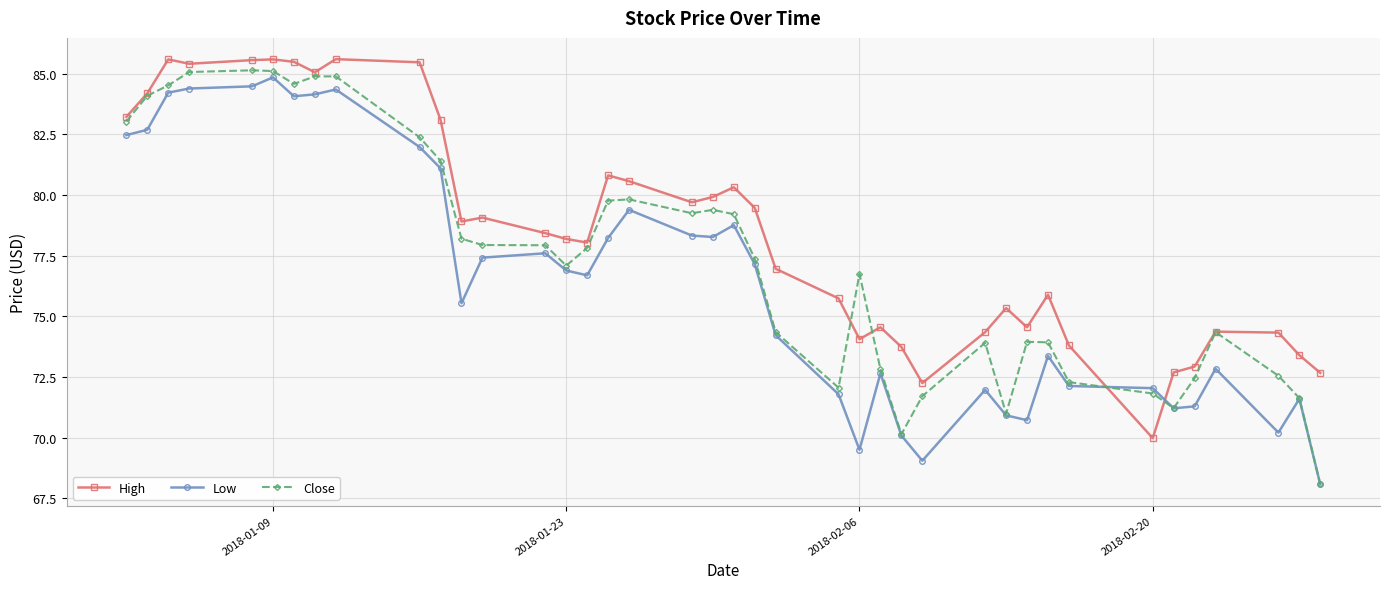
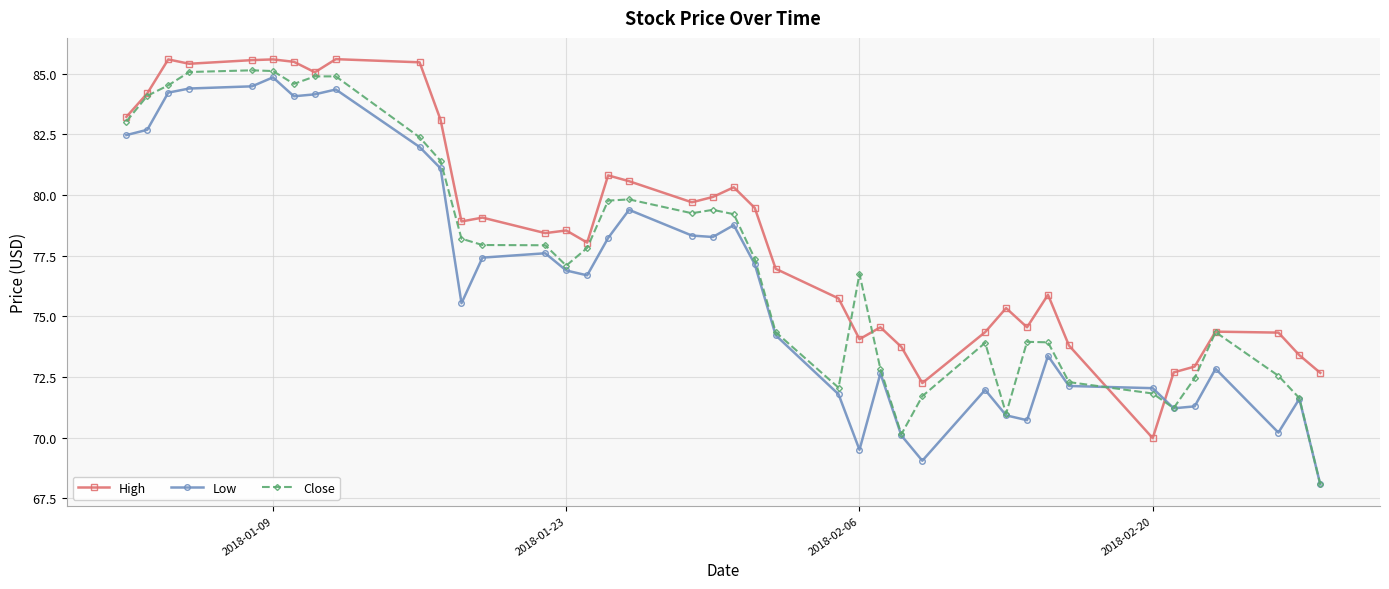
High, 2018-01-23: 78.2 -> 78.5
